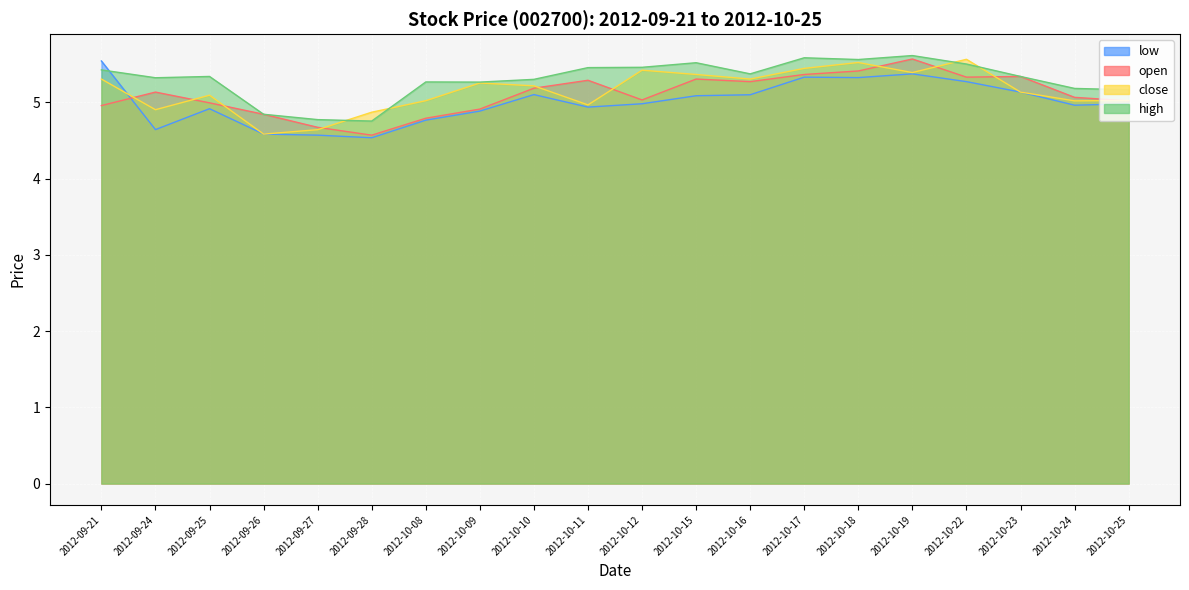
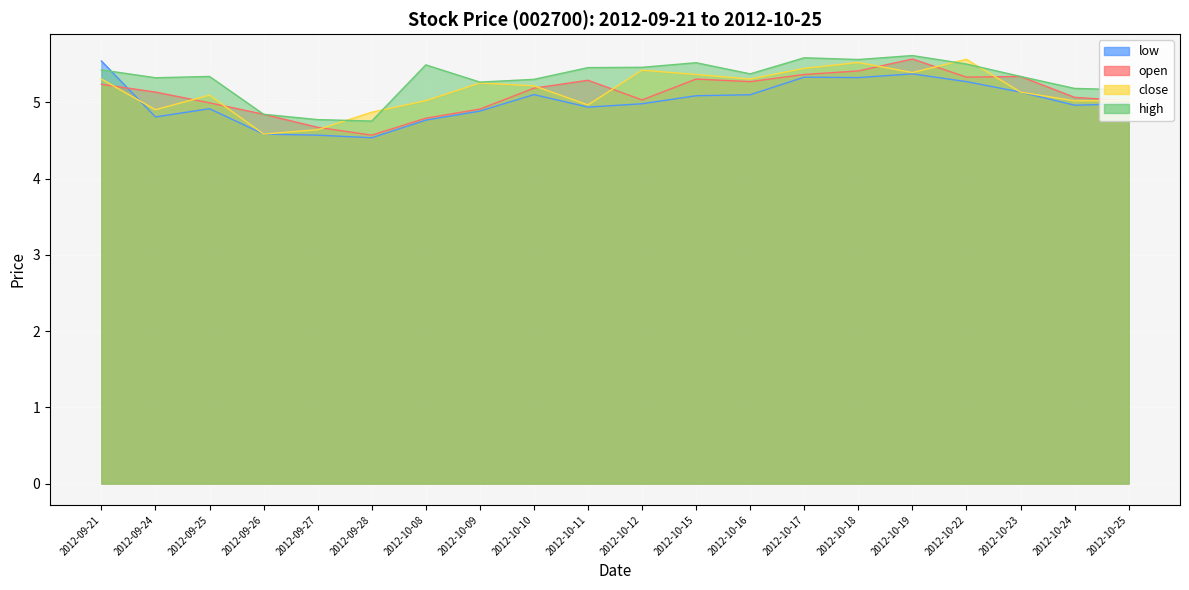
open, 2012-09-21: 5.0 -> 5.2
low, 2012-09-24: 4.6 -> 4.8
high, 2012-10-08: 5.3 -> 5.5
